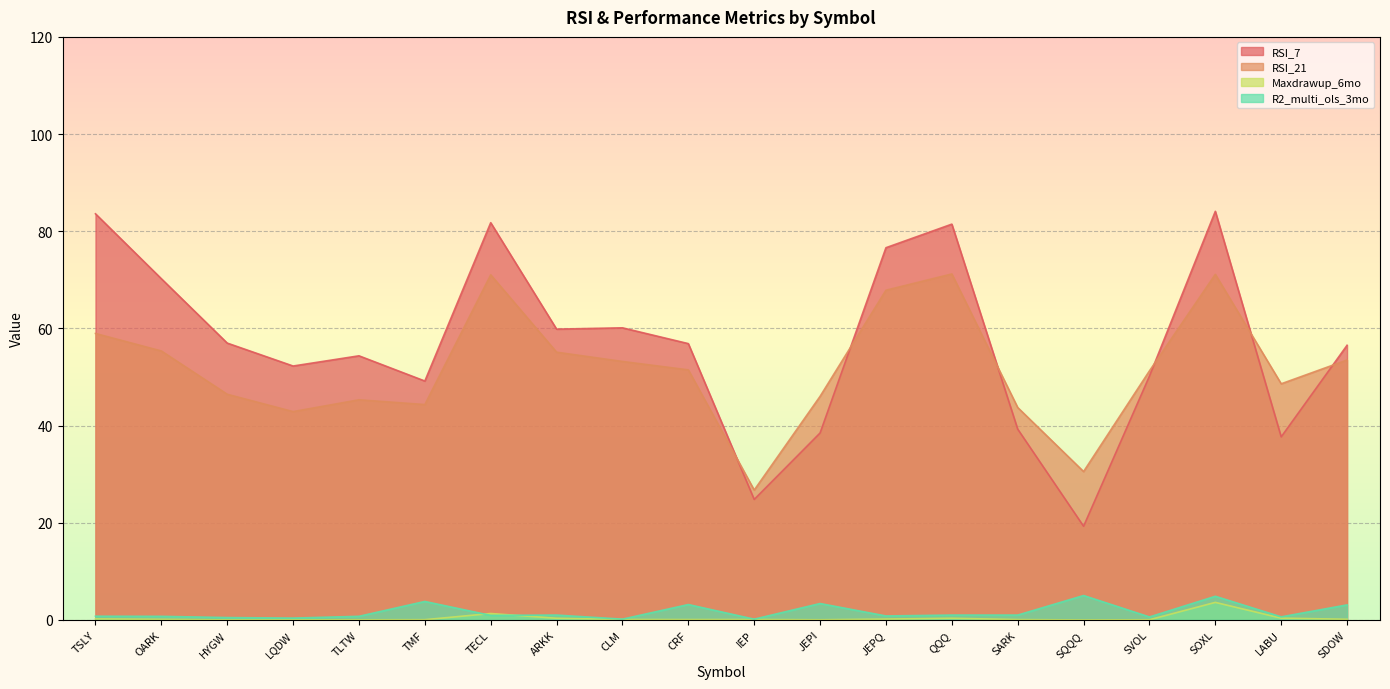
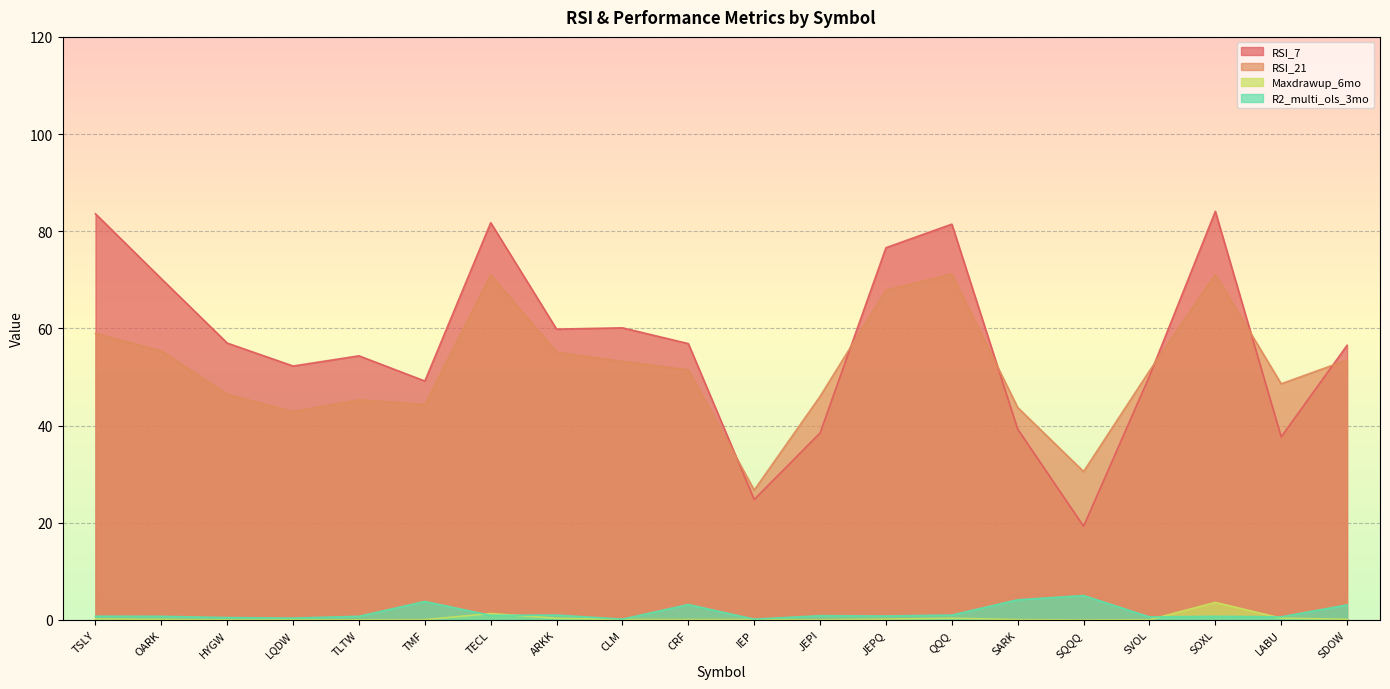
R2_multi_ols_3mo, JEPI: 3 -> 1
R2_multi_ols_3mo, SARK: 1 -> 4
R2_multi_ols_3mo, SOXL: 5 -> 1
